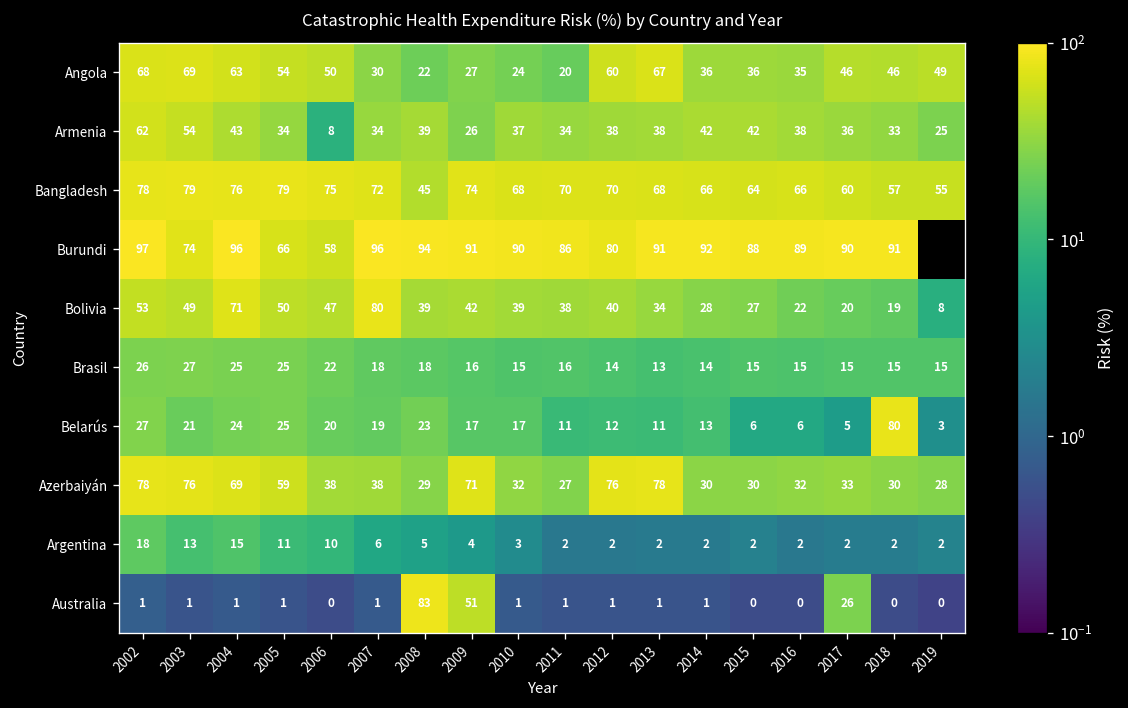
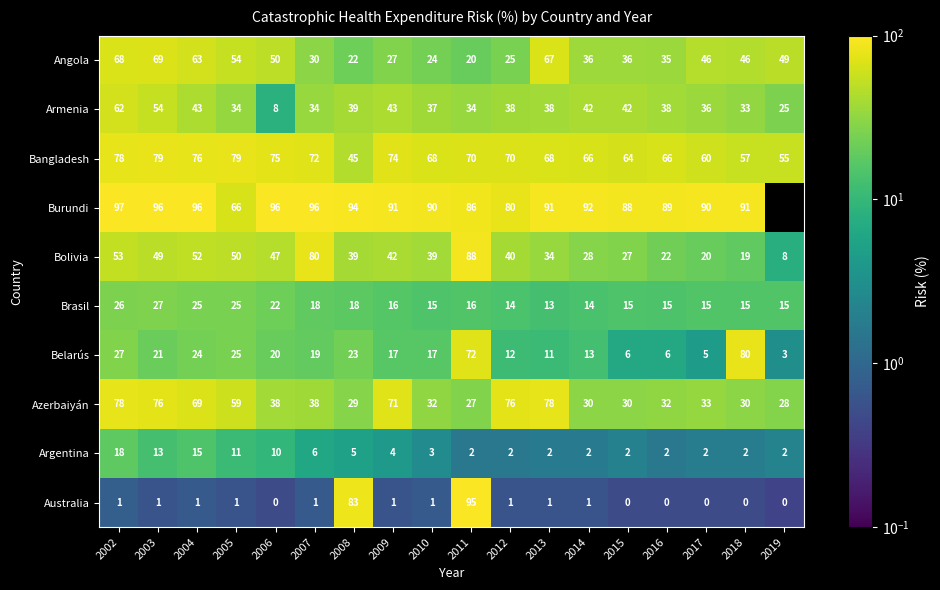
Angola, 2012: 60 -> 25
Armenia, 2009: 26 -> 43
Burundi, 2003: 74 -> 96
Burundi, 2006: 58 -> 96
Bolivia, 2004: 71 -> 52
Bolivia, 2011: 38 -> 88
Belarús, 2011: 11 -> 72
Australia, 2009: 51 -> 1
Australia, 2011: 1 -> 95
Australia, 2017: 26 -> 0
